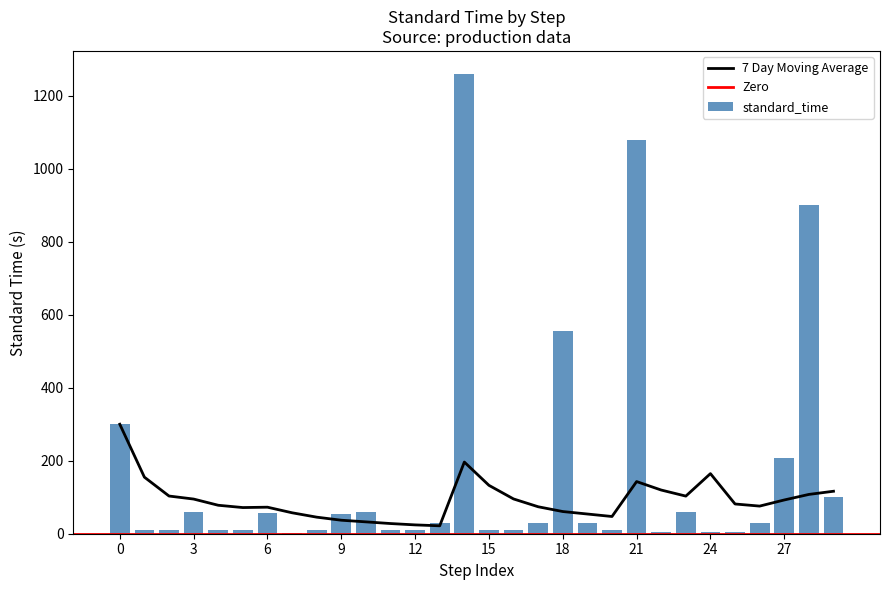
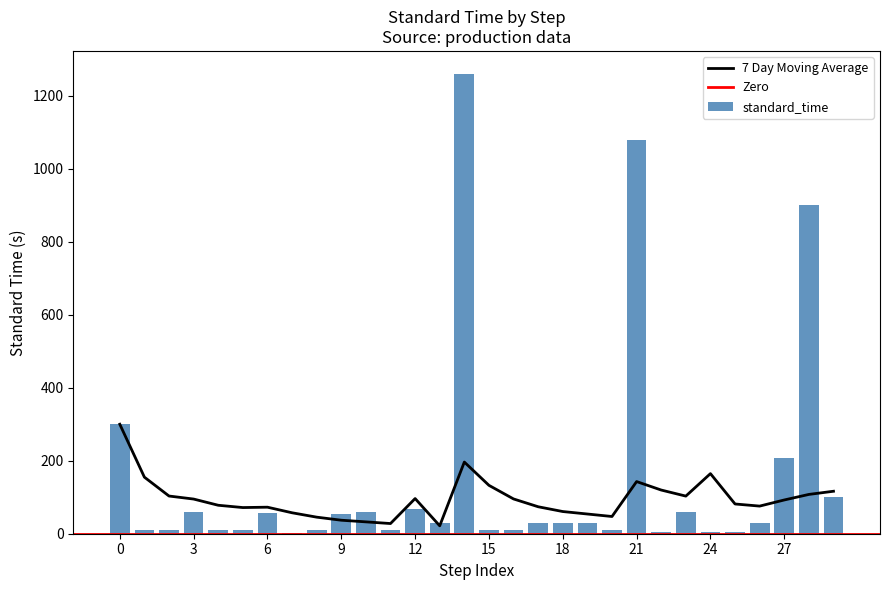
7 Day Moving Average, 12: 20 -> 100
standard_time, 12: 10 -> 70
standard_time, 18: 560 -> 30
